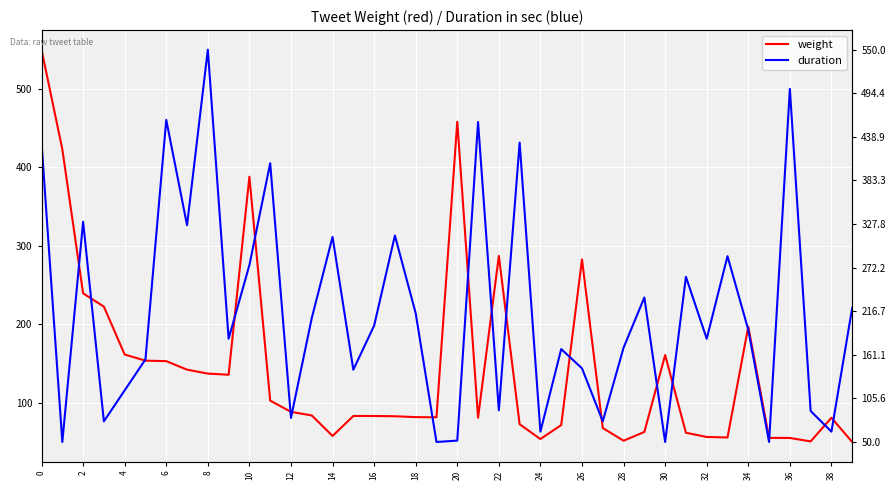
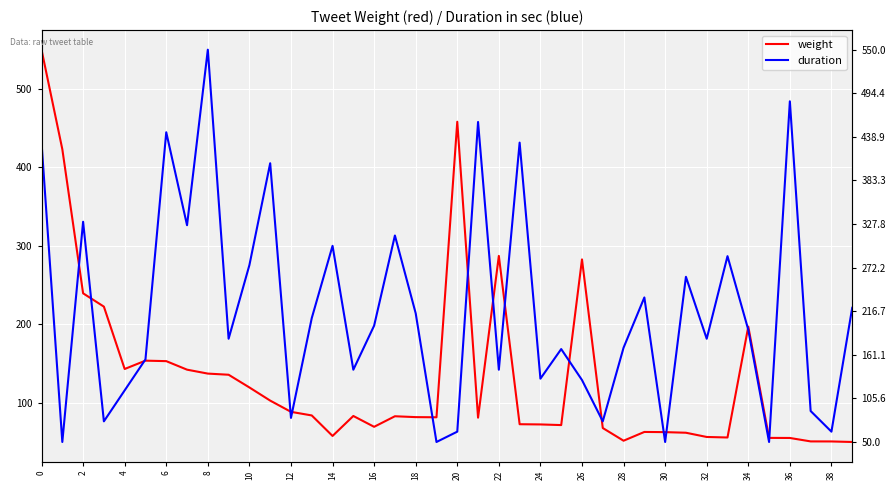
weight, 4: 160 -> 140
duration, 6: 460 -> 440
weight, 10: 390 -> 120
duration, 14: 310 -> 300
weight, 16: 80 -> 70
duration, 20: 50 -> 60
duration, 22: 90 -> 140
weight, 24: 50 -> 70
duration, 24: 60 -> 130
duration, 26: 140 -> 130
weight, 30: 160 -> 60
duration, 36: 500 -> 480
weight, 38: 80 -> 50
